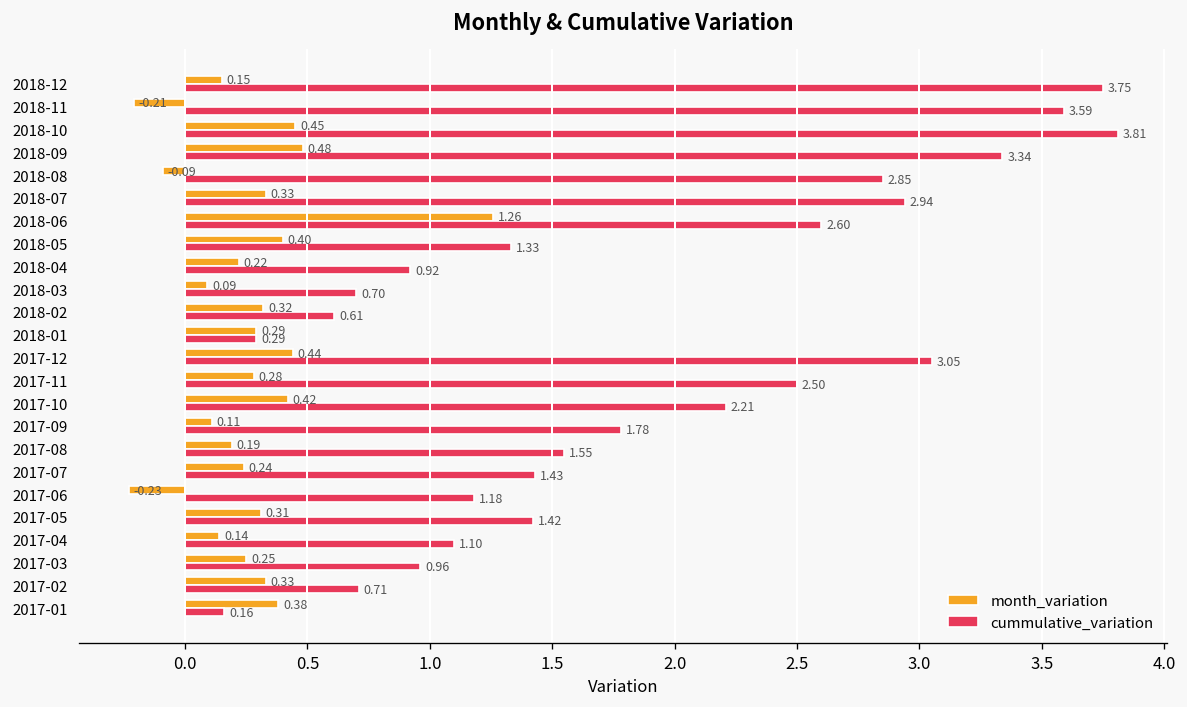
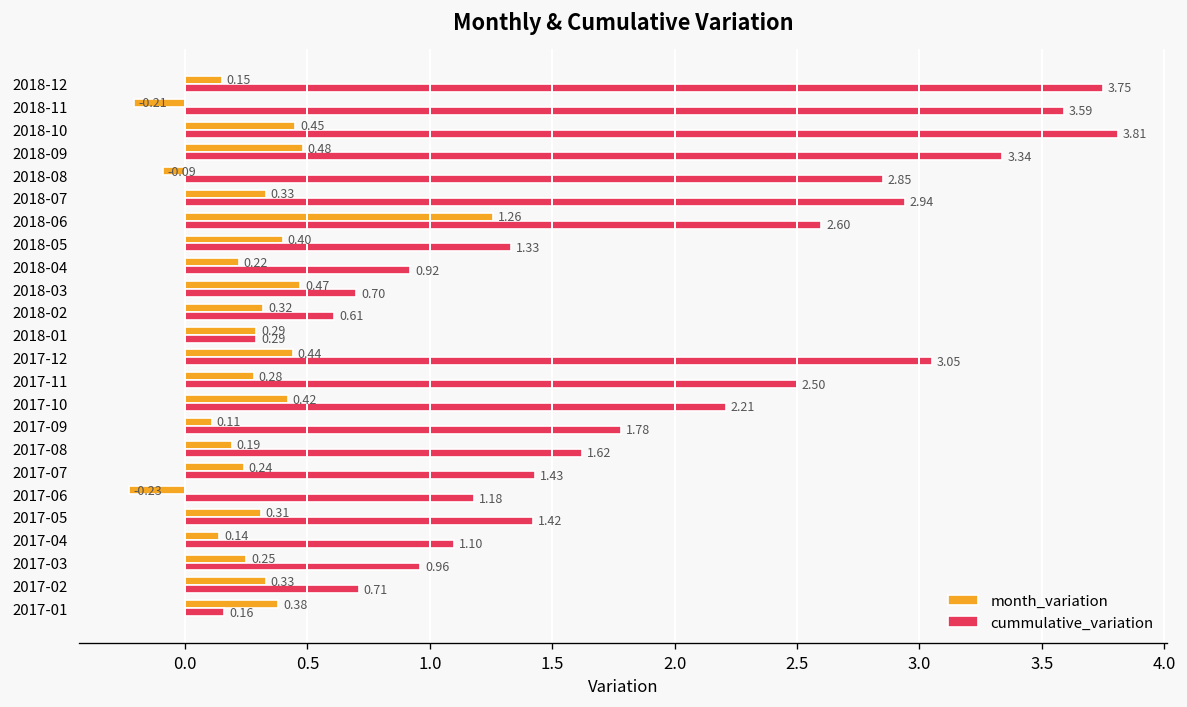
month_variation, 2018-03: 0.09 -> 0.47
cummulative_variation, 2017-08: 1.55 -> 1.62
